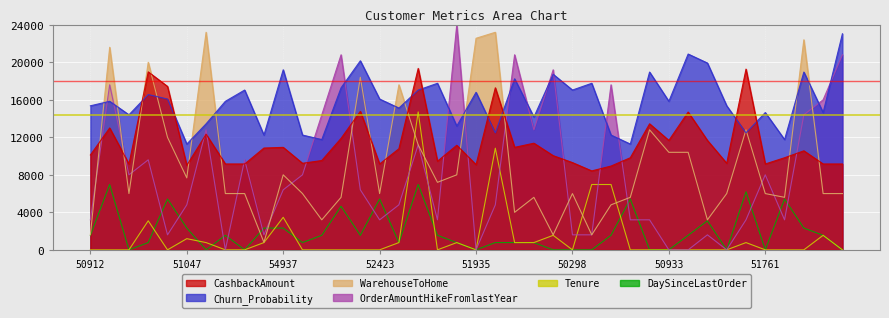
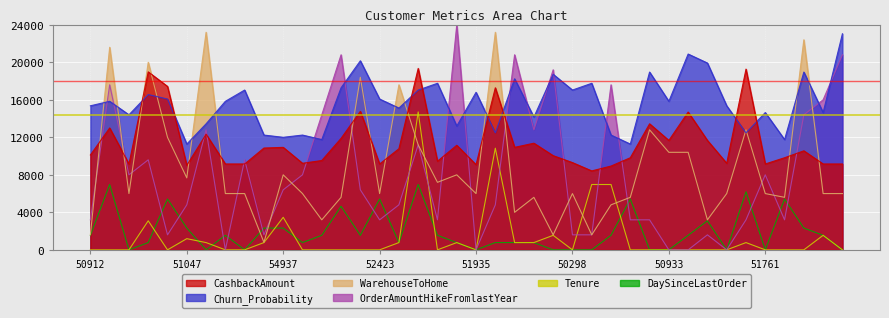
Churn_Probability, 54937: 19000 -> 12000
WarehouseToHome, 51935: 23000 -> 6000
